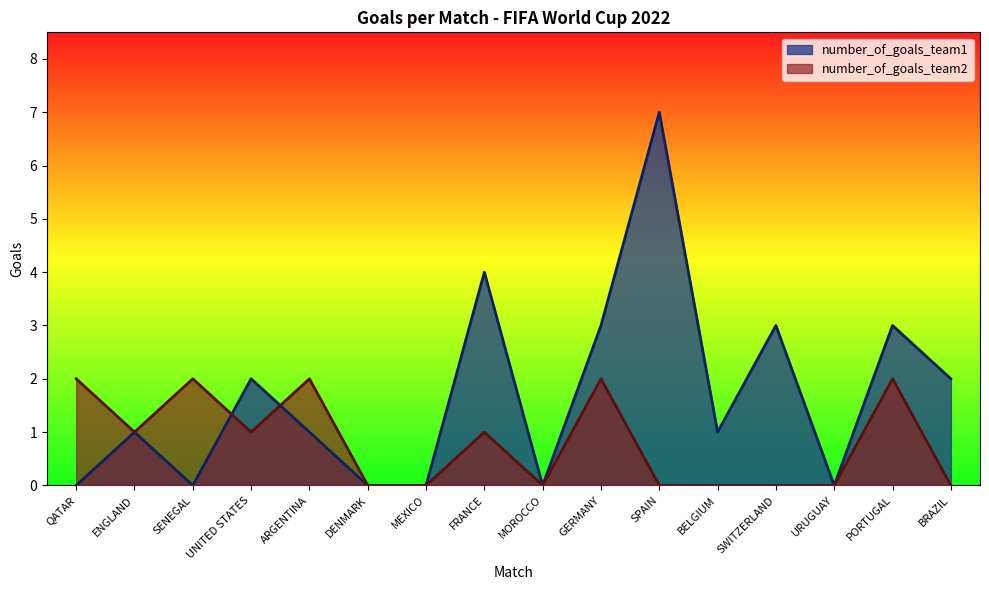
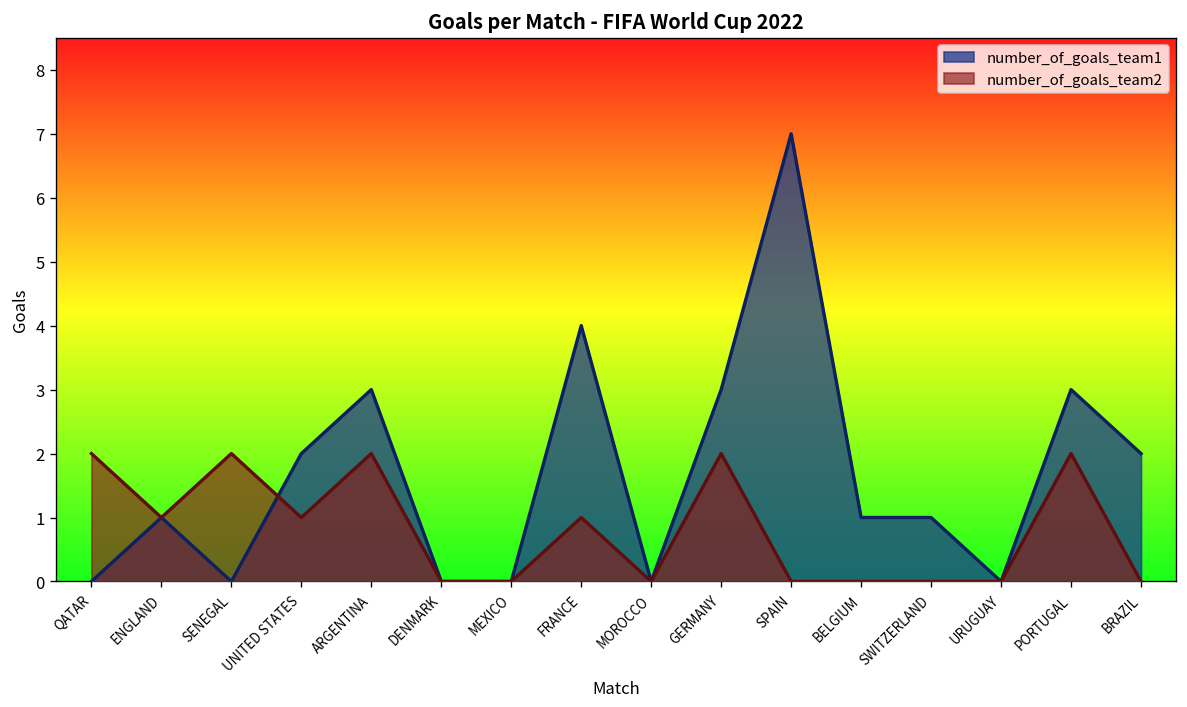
number_of_goals_team1, ARGENTINA: 1 -> 3
number_of_goals_team1, SWITZERLAND: 3 -> 1
